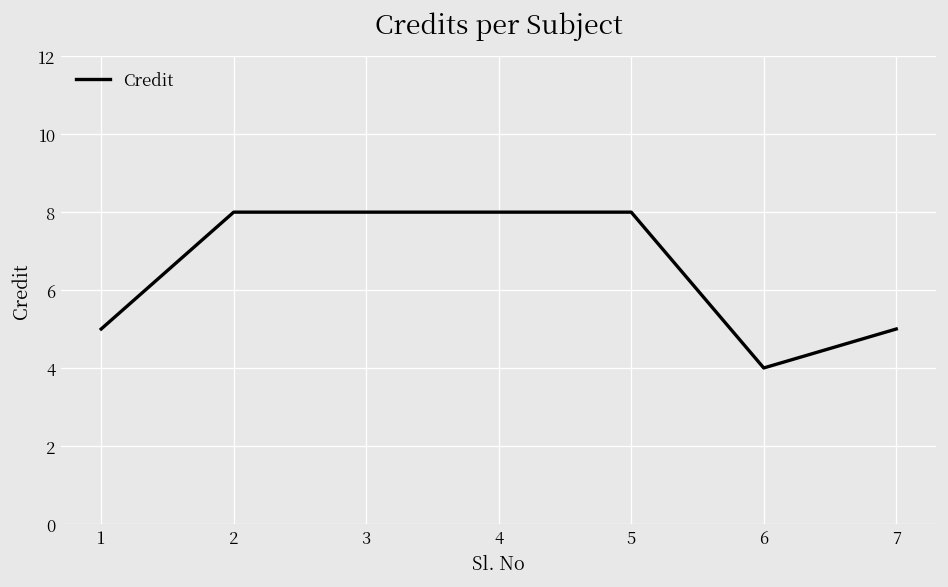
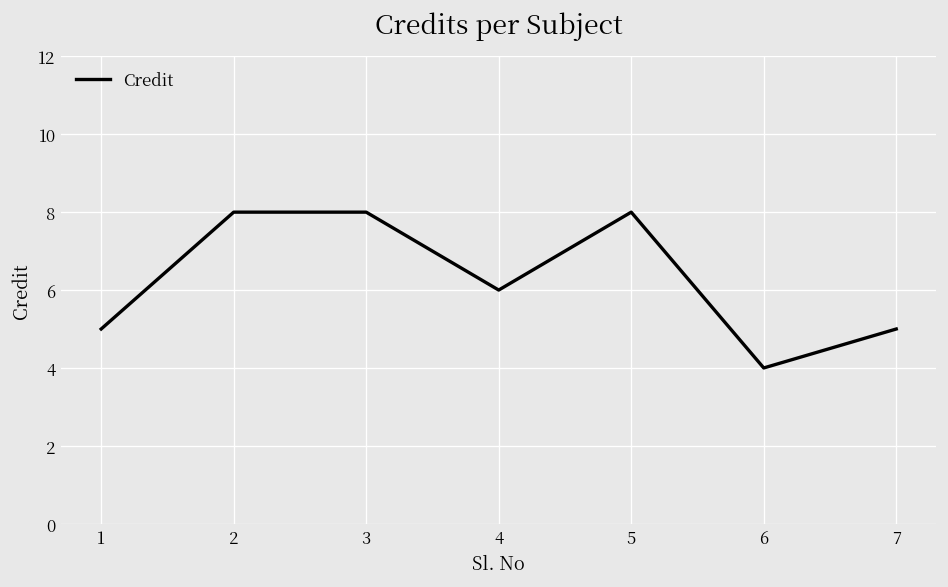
4: 8 -> 6
